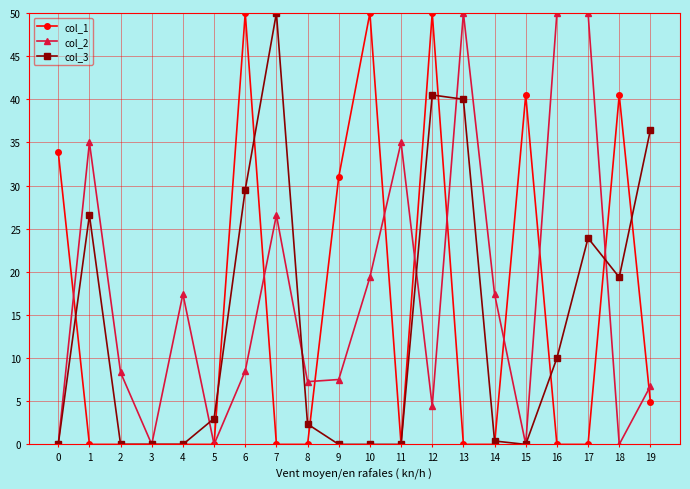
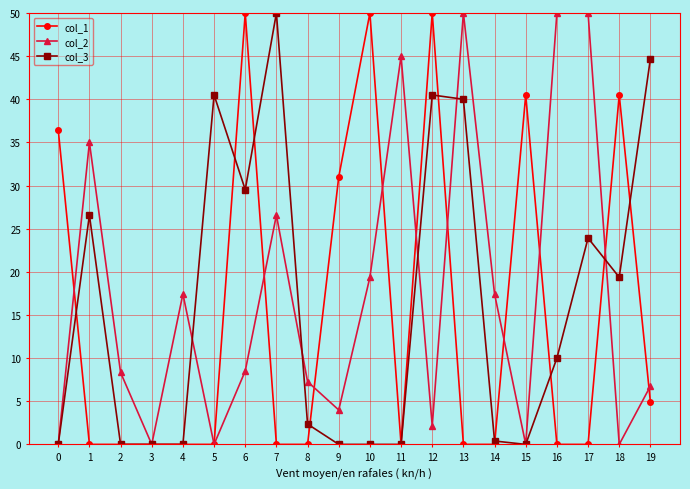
col_1, 0: 34 -> 36
col_3, 5: 3 -> 41
col_2, 9: 8 -> 4
col_2, 11: 35 -> 45
col_2, 12: 4 -> 2
col_3, 19: 36 -> 45
